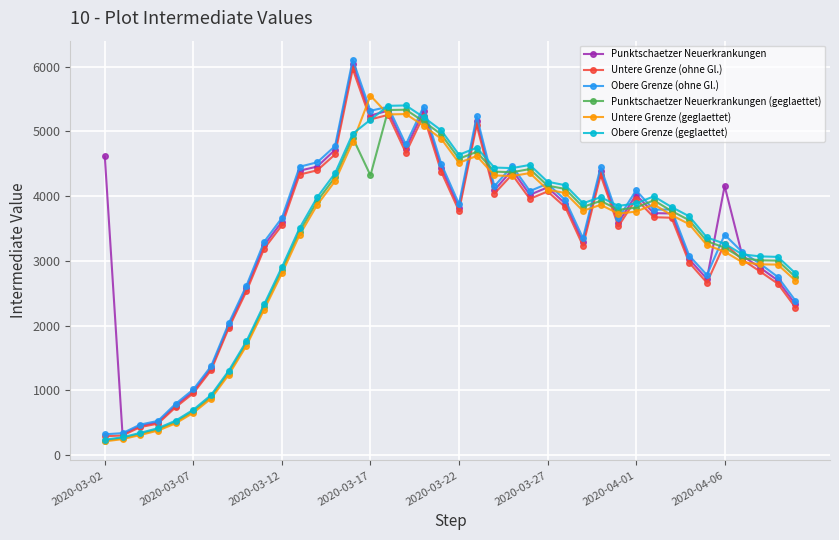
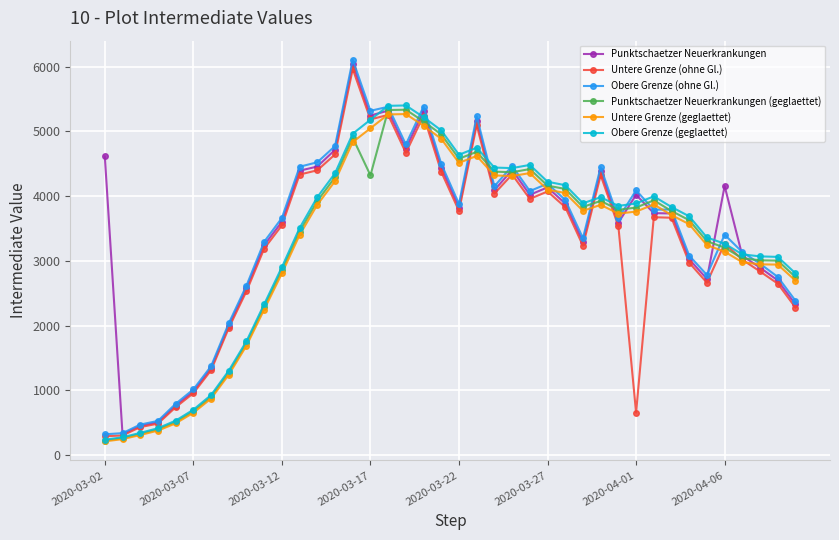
Untere Grenze (geglaettet), 2020-03-17: 5600 -> 5000
Untere Grenze (ohne Gl.), 2020-04-01: 4000 -> 700
